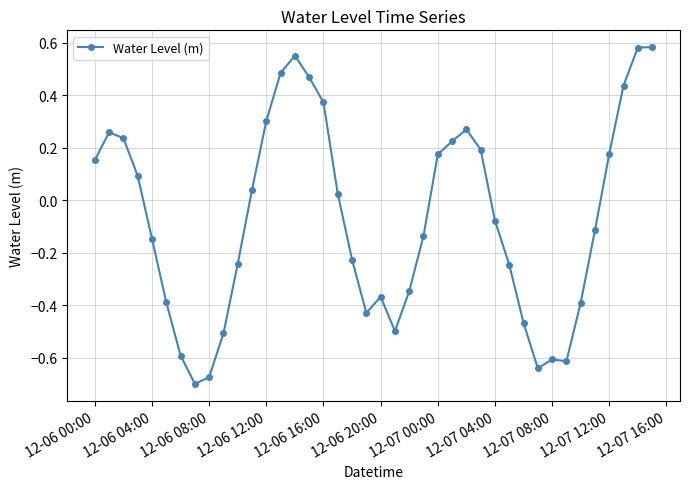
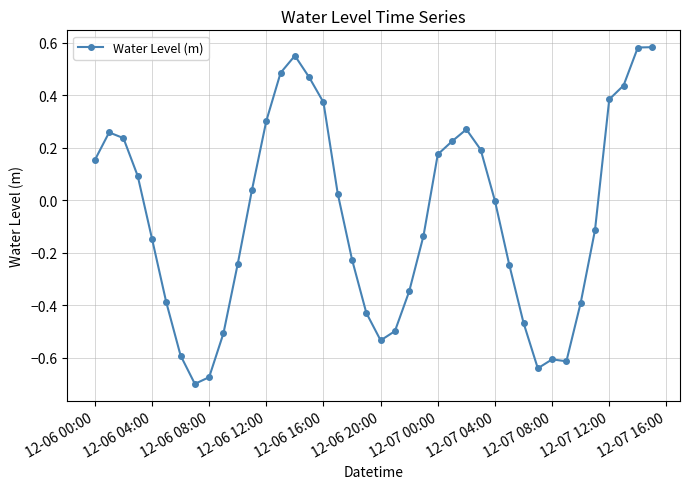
12-06 20:00: -0.37 -> -0.53
12-07 04:00: -0.08 -> 0.00
12-07 12:00: 0.18 -> 0.38
